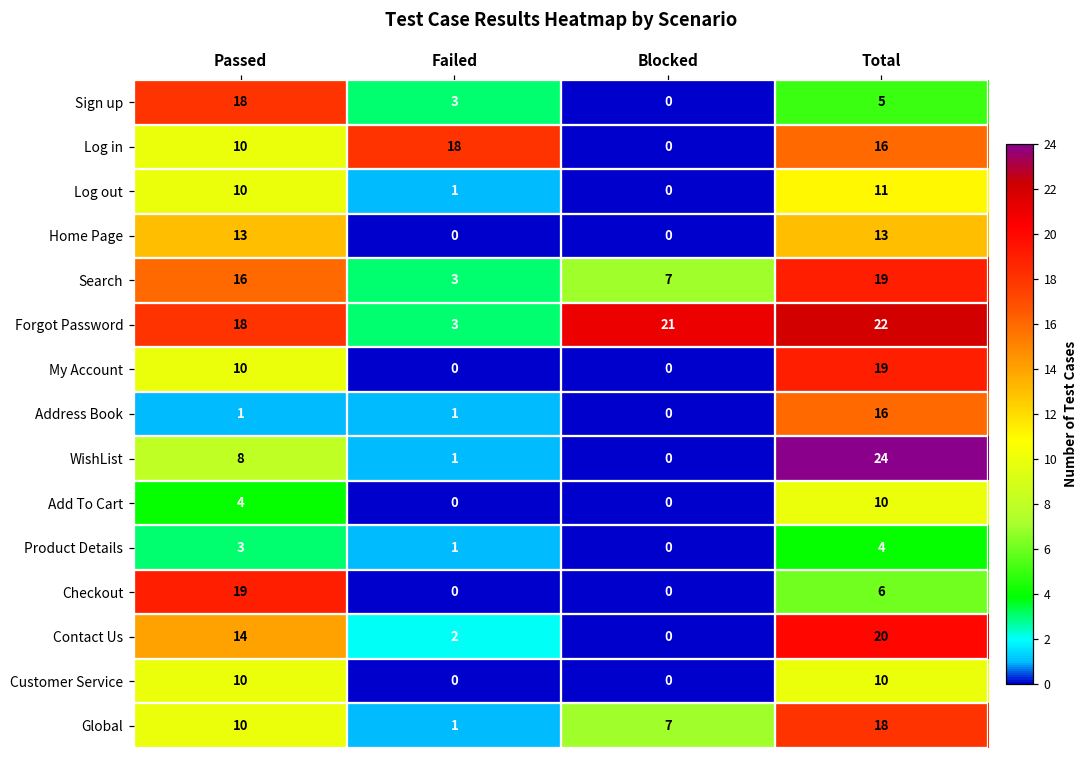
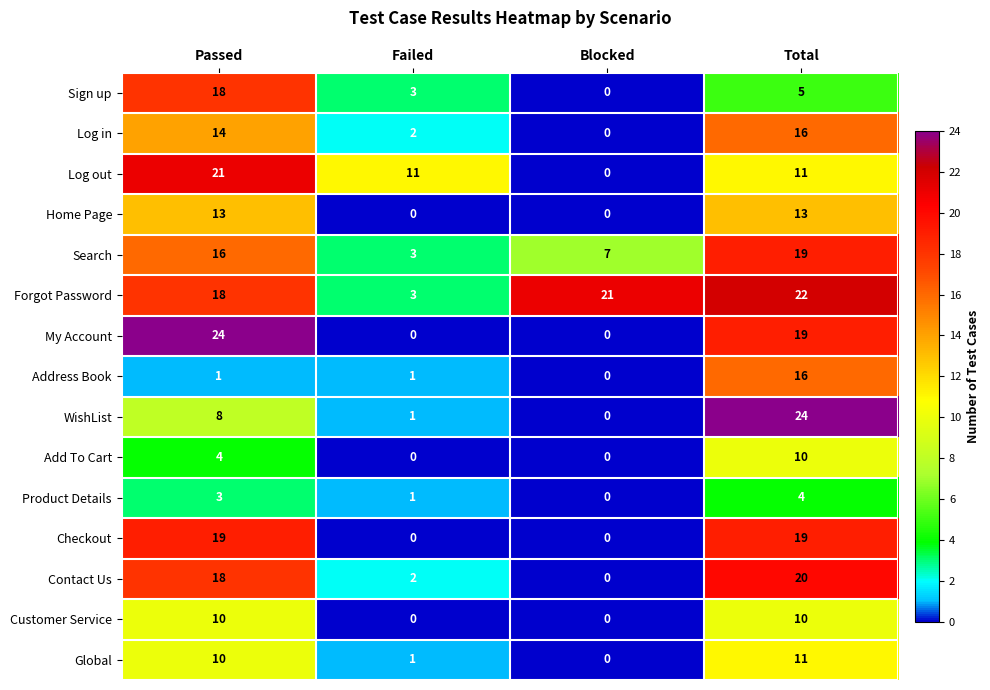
Log in, Passed: 10 -> 14
Log in, Failed: 18 -> 2
Log out, Passed: 10 -> 21
Log out, Failed: 1 -> 11
My Account, Passed: 10 -> 24
Checkout, Total: 6 -> 19
Contact Us, Passed: 14 -> 18
Global, Blocked: 7 -> 0
Global, Total: 18 -> 11
